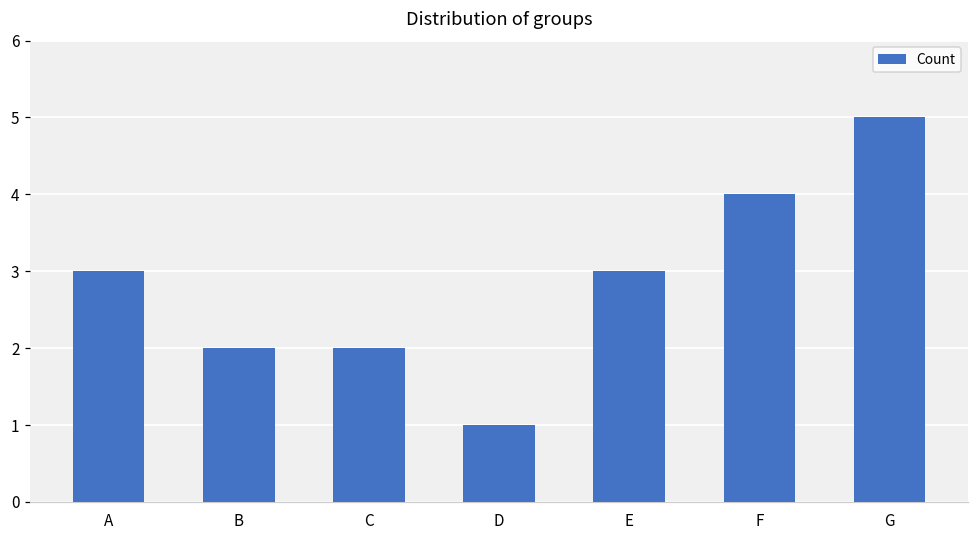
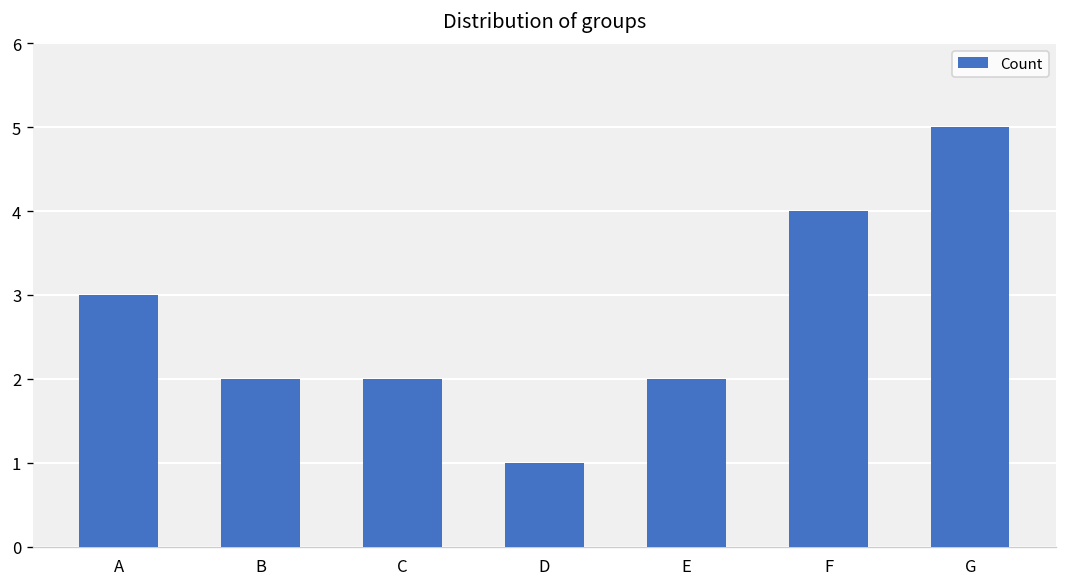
E: 3 -> 2
